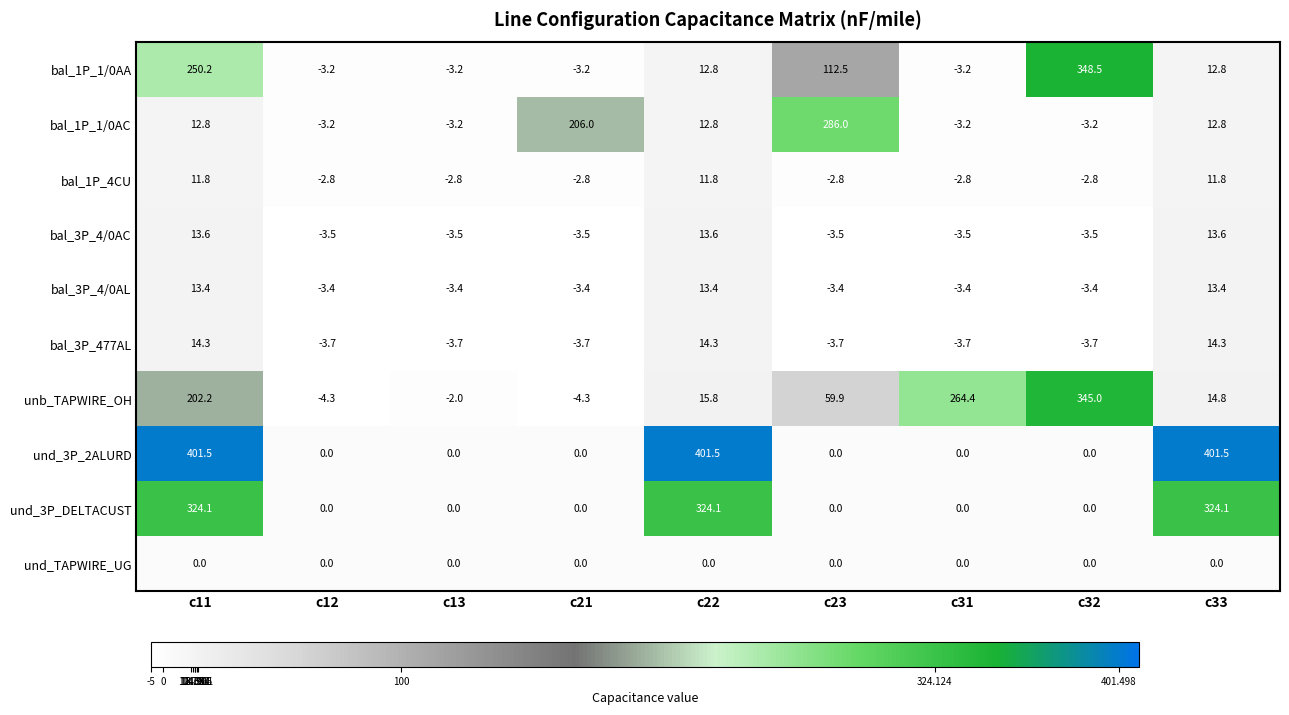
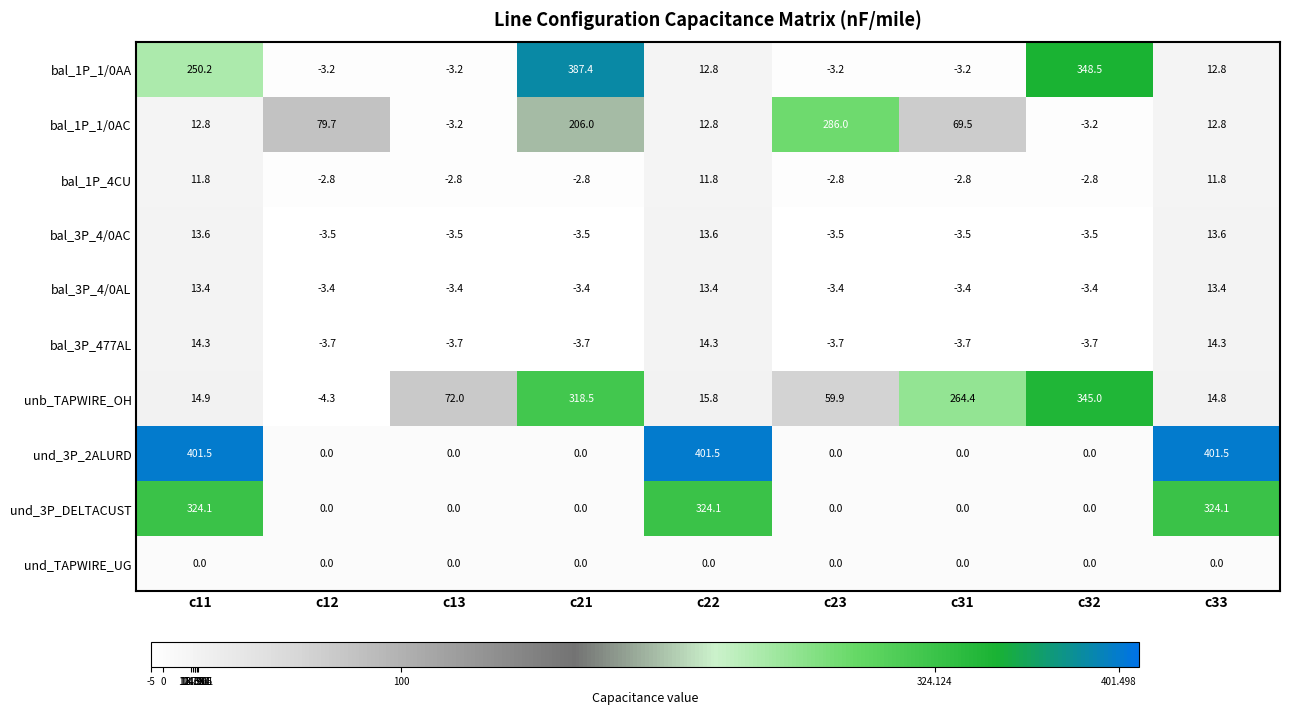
bal_1P_1/0AA, c21: -3.2 -> 387.4
bal_1P_1/0AA, c23: 112.5 -> -3.2
bal_1P_1/0AC, c12: -3.2 -> 79.7
bal_1P_1/0AC, c31: -3.2 -> 69.5
unb_TAPWIRE_OH, c11: 202.2 -> 14.9
unb_TAPWIRE_OH, c13: -2.0 -> 72.0
unb_TAPWIRE_OH, c21: -4.3 -> 318.5
